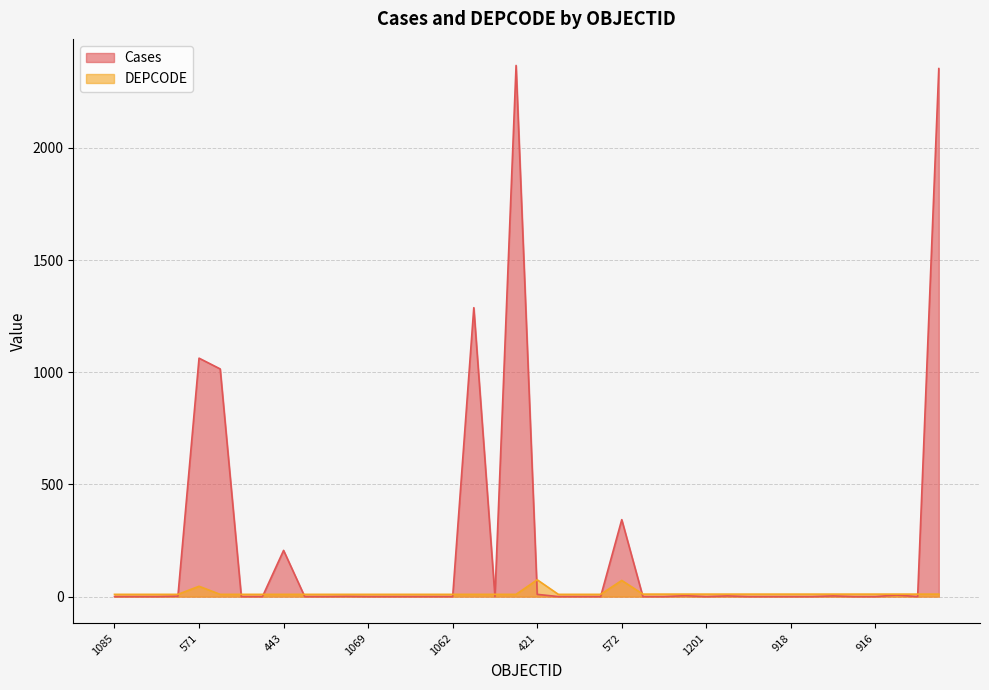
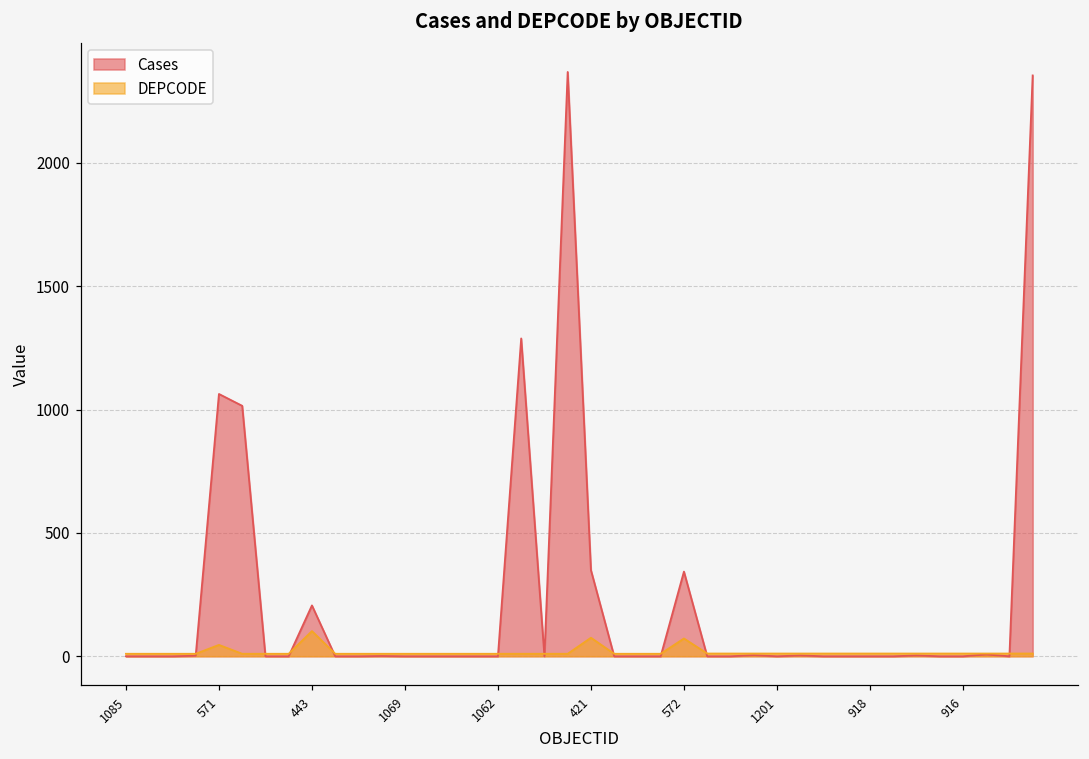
DEPCODE, 443: 10 -> 100
Cases, 421: 10 -> 350
